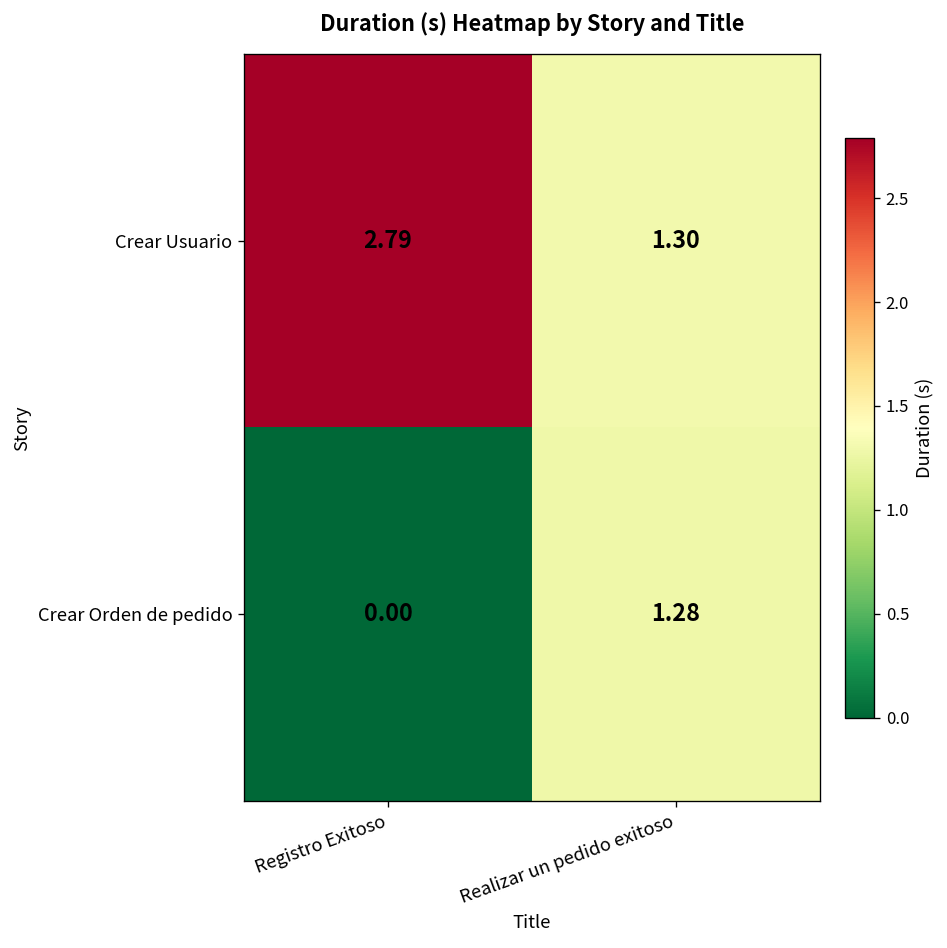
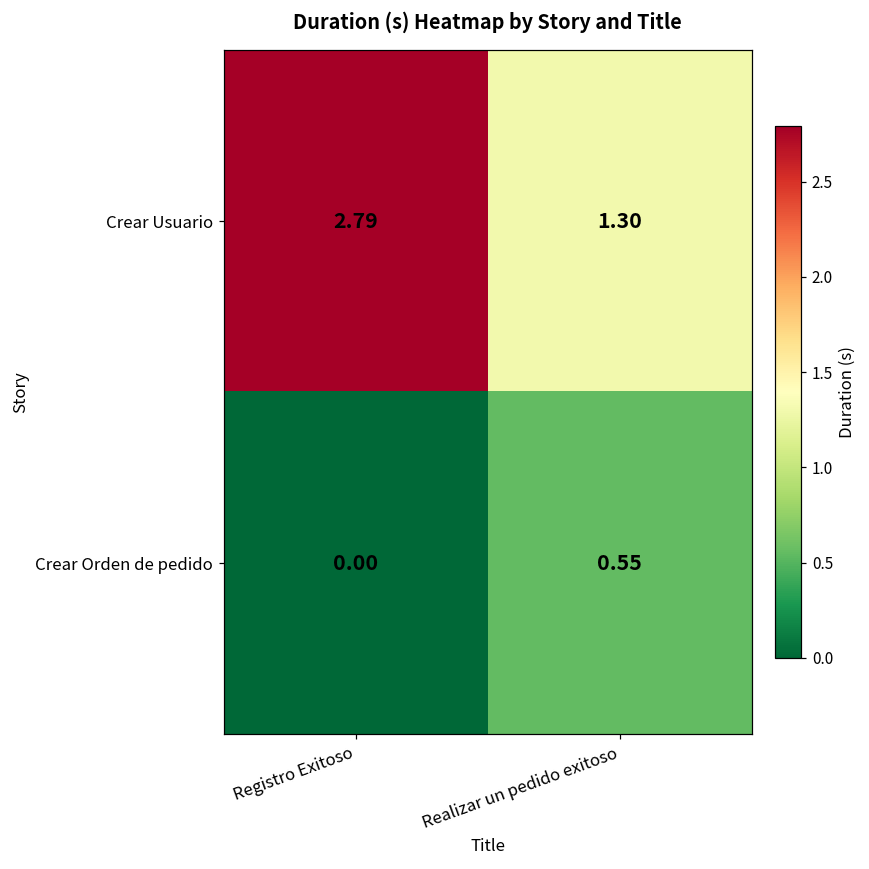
Crear Orden de pedido, Realizar un pedido exitoso: 1.28 -> 0.55
